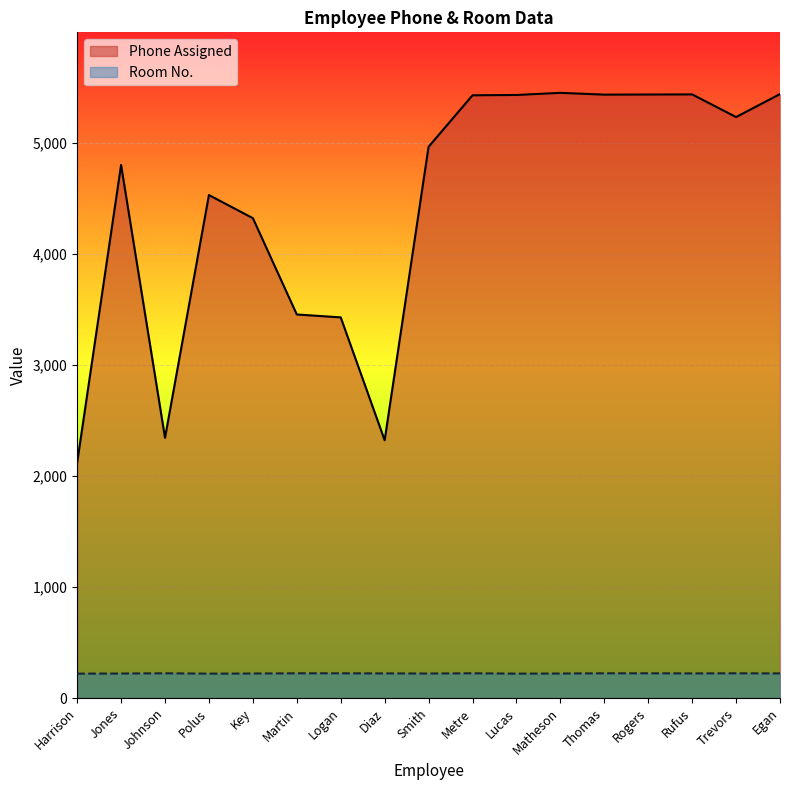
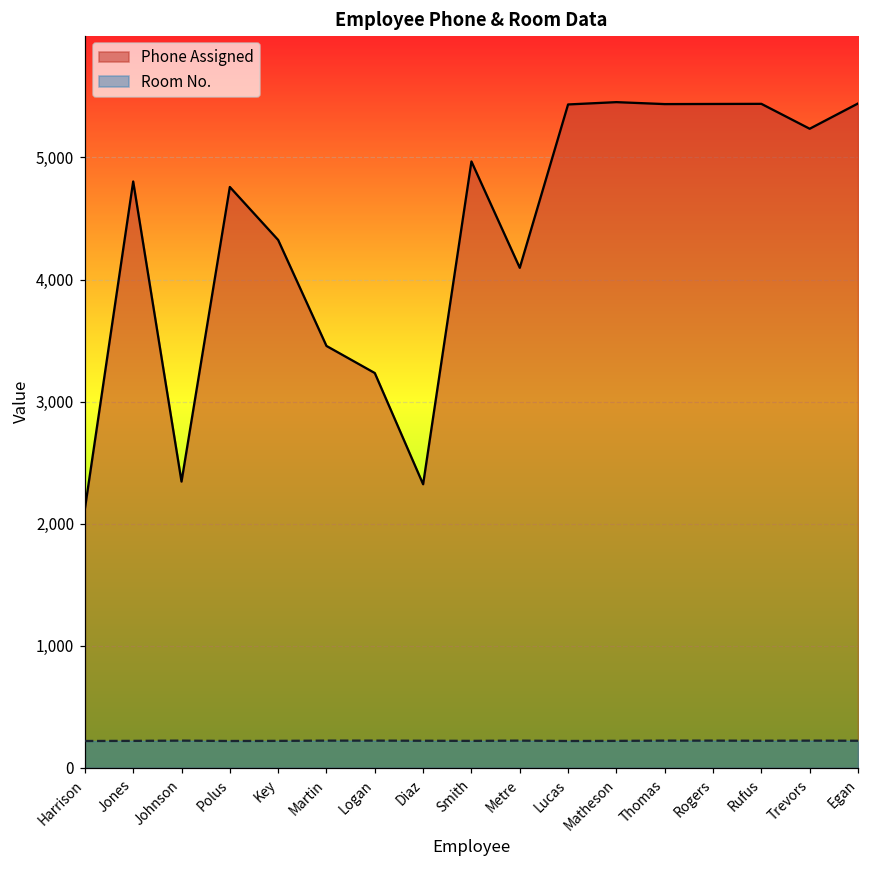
Phone Assigned, Polus: 4,530 -> 4,760
Phone Assigned, Logan: 3,430 -> 3,230
Phone Assigned, Metre: 5,430 -> 4,100
